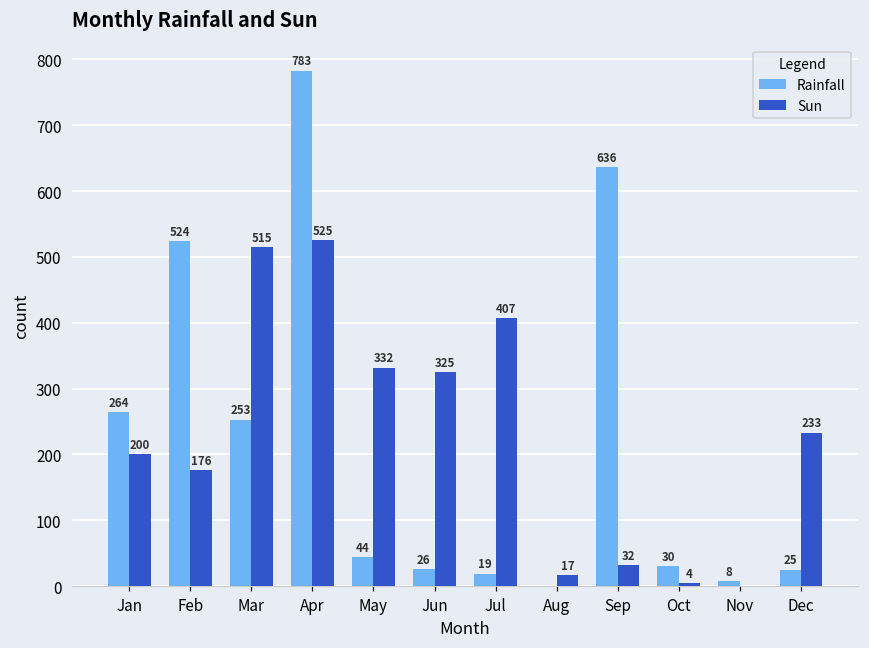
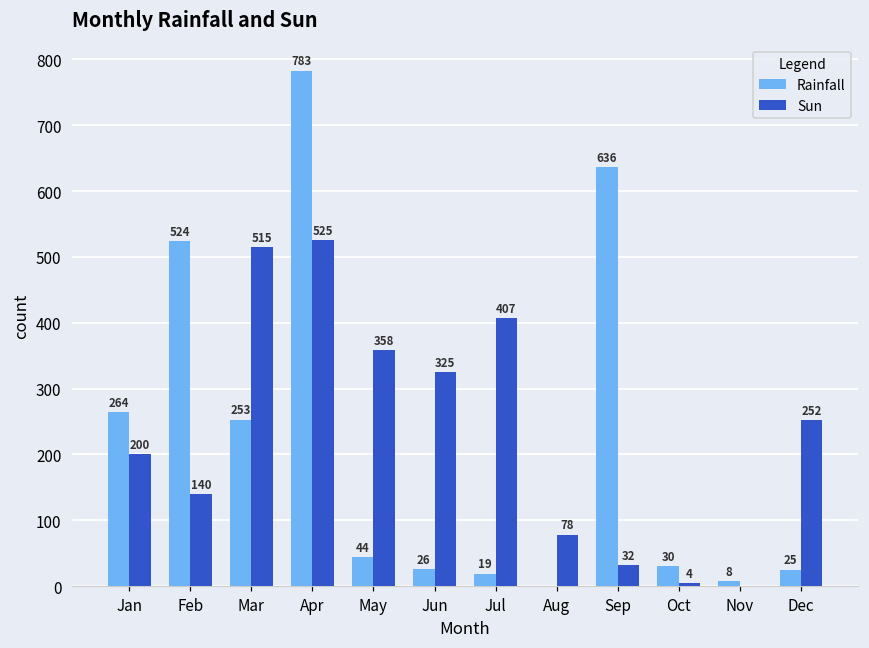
Sun, Feb: 176 -> 140
Sun, May: 332 -> 358
Sun, Aug: 17 -> 78
Sun, Dec: 233 -> 252
